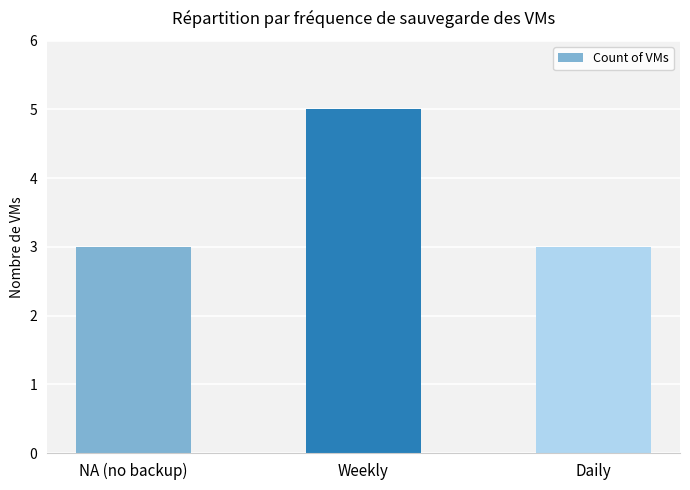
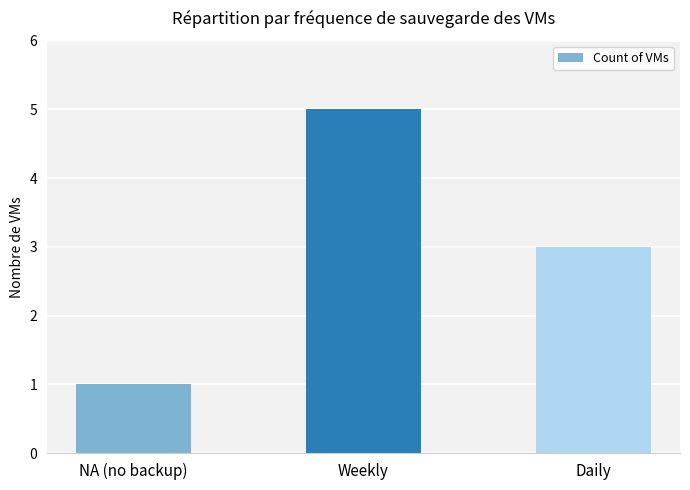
NA (no backup): 3 -> 1
